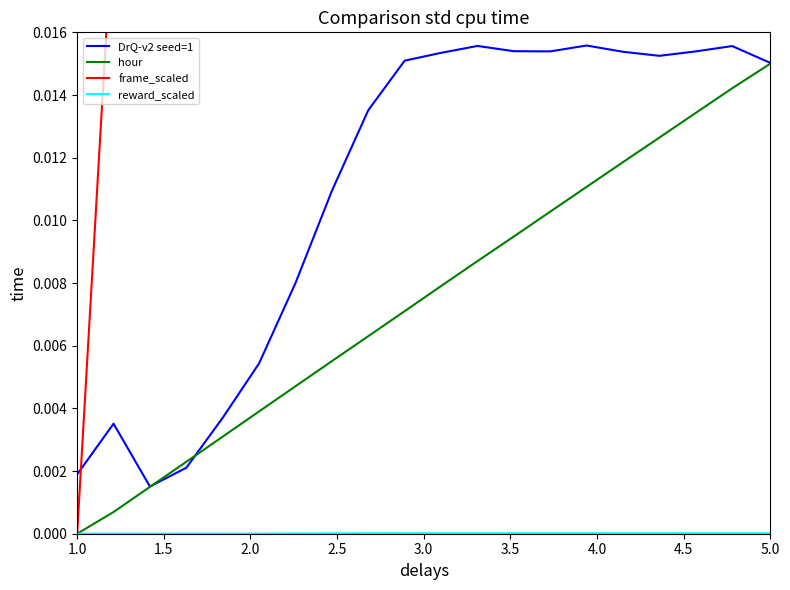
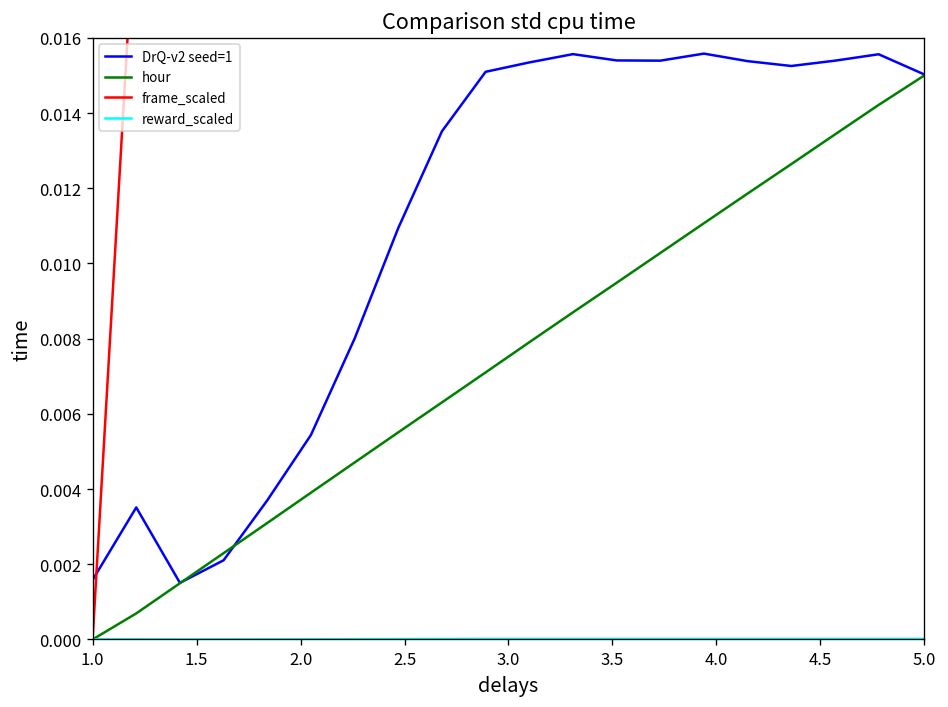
DrQ-v2 seed=1, 1.0: 0.0019 -> 0.0016
